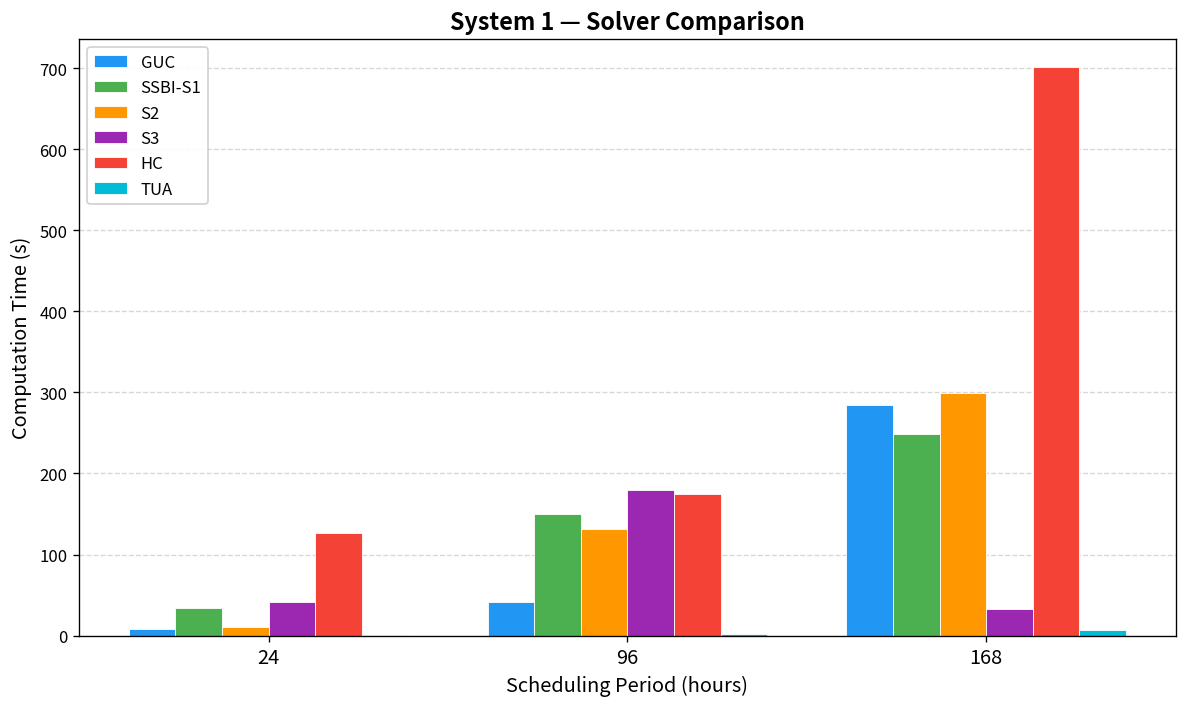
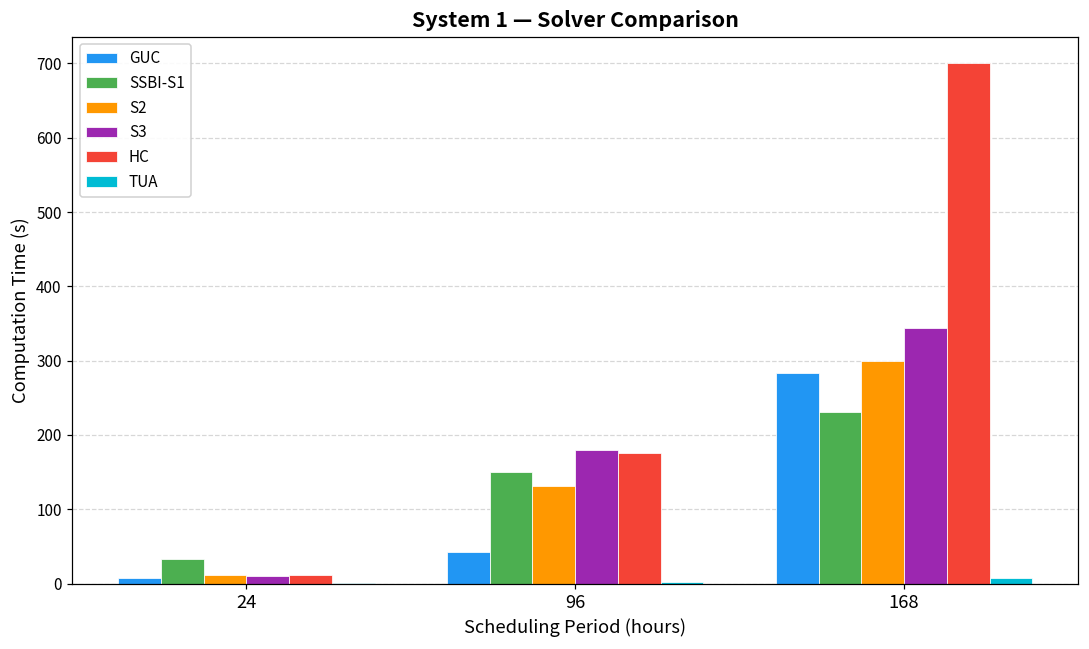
S3, 24: 40 -> 10
HC, 24: 130 -> 10
SSBI-S1, 168: 250 -> 230
S3, 168: 30 -> 340
